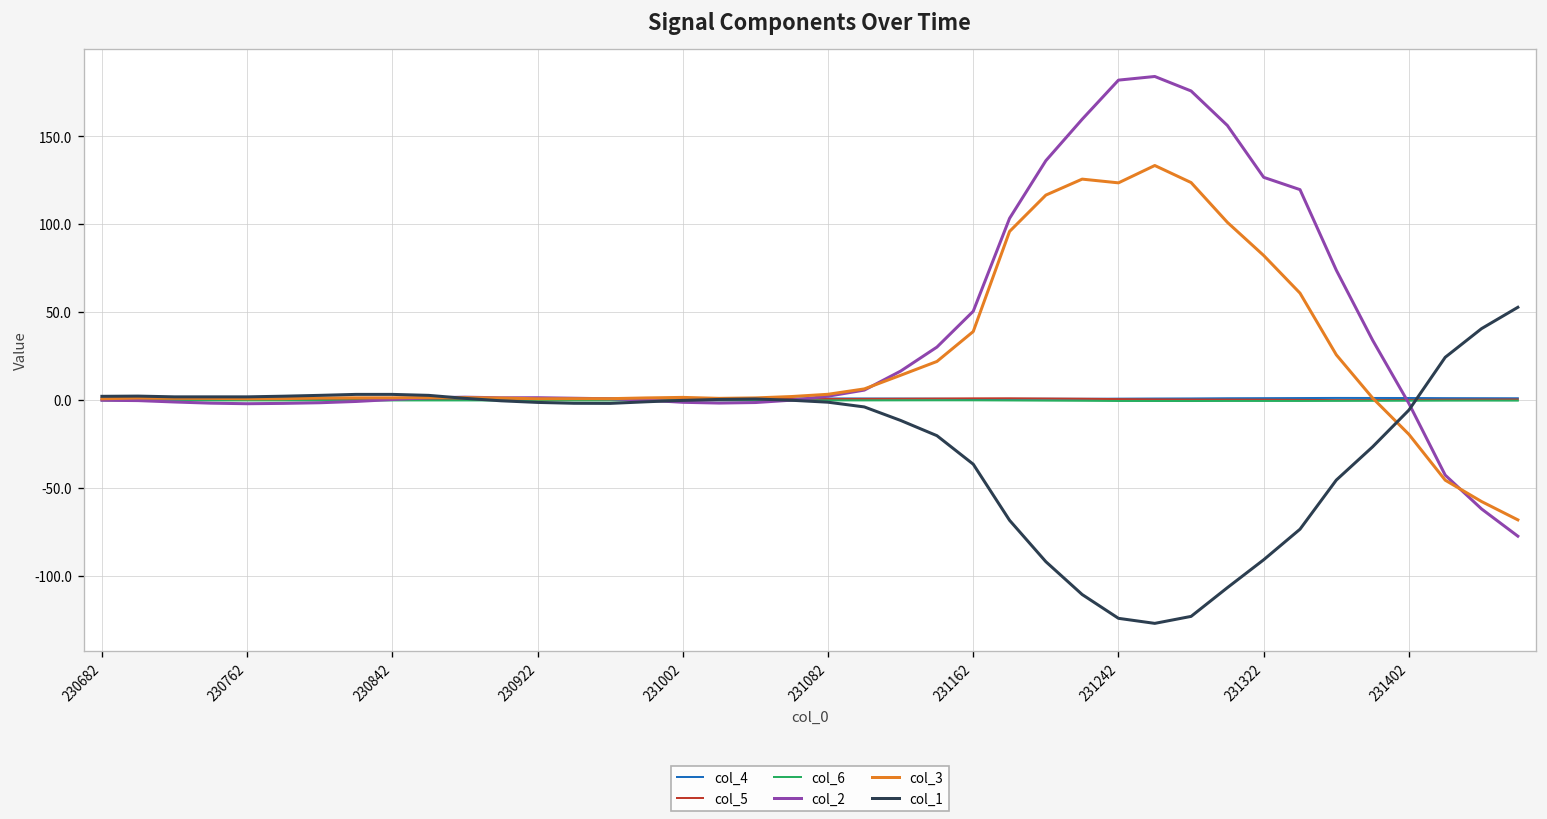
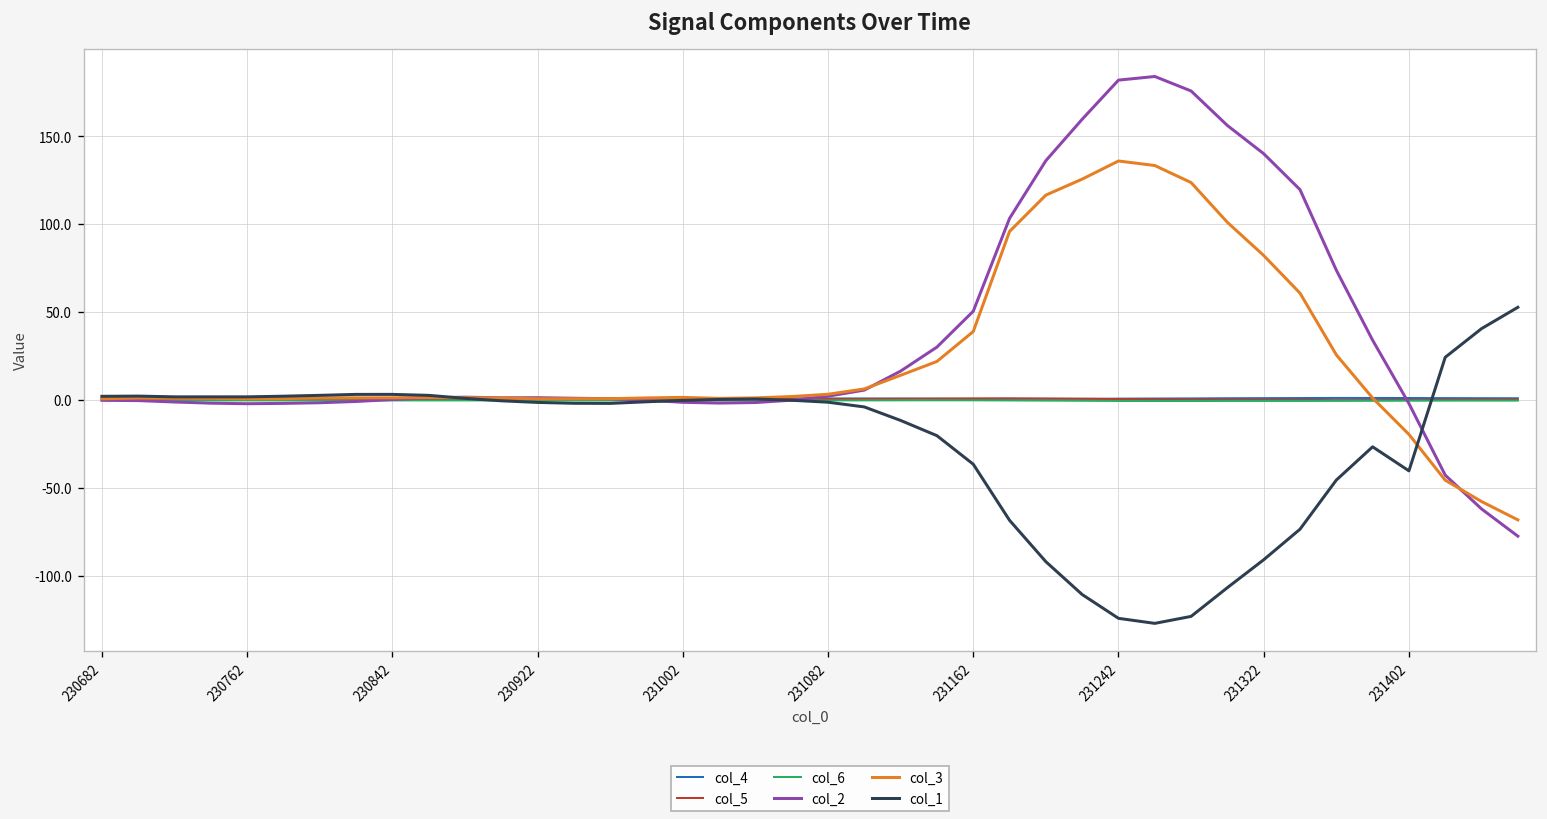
col_3, 231242: 123 -> 136
col_2, 231322: 127 -> 140
col_1, 231402: -6 -> -40
